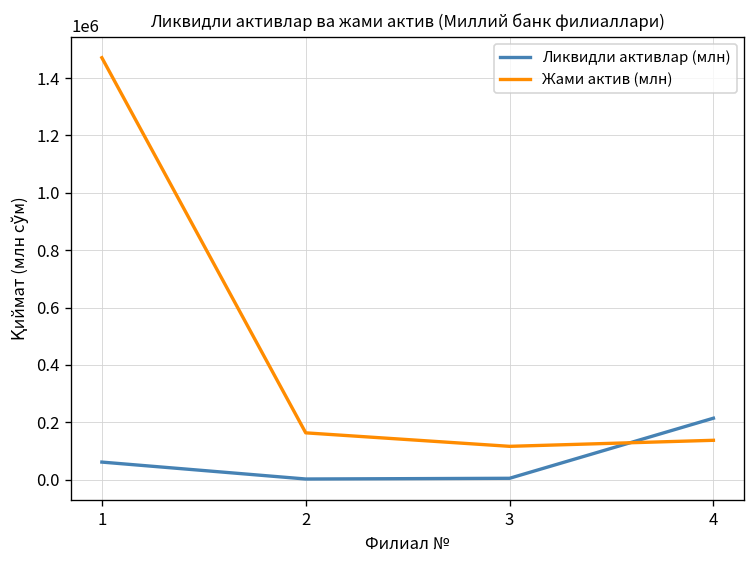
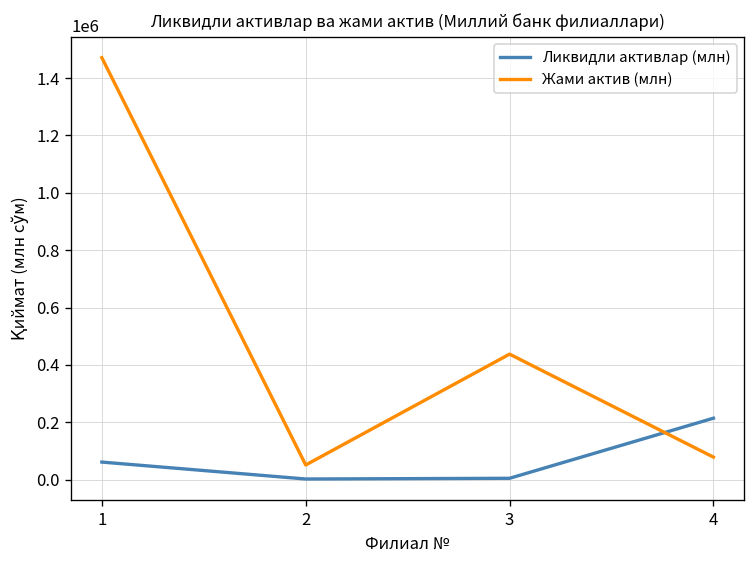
Жами актив (млн), 2: 160000 -> 50000
Жами актив (млн), 3: 120000 -> 440000
Жами актив (млн), 4: 140000 -> 80000
